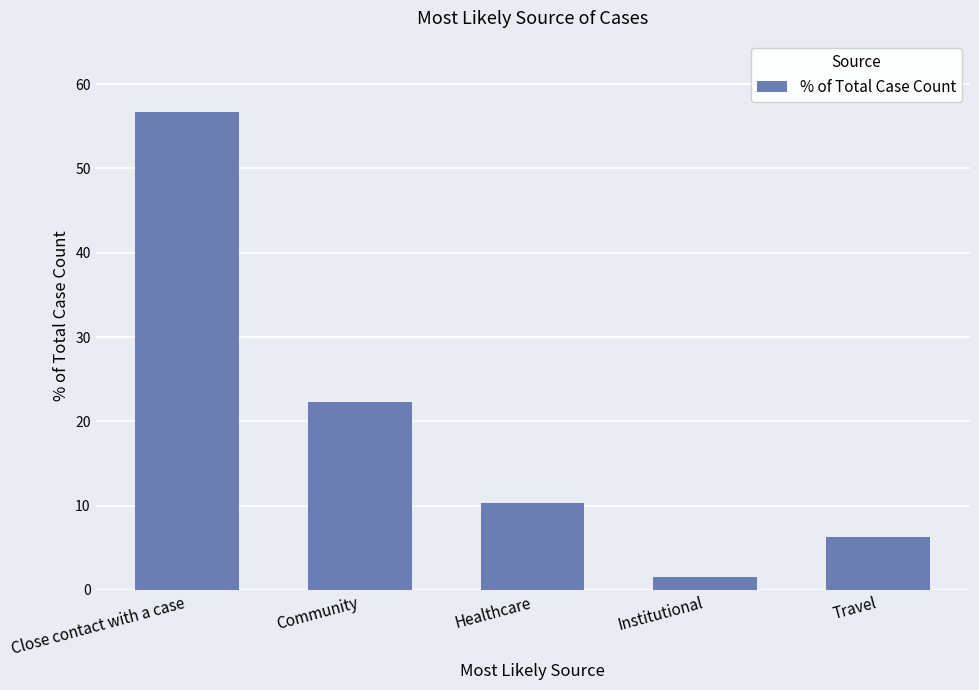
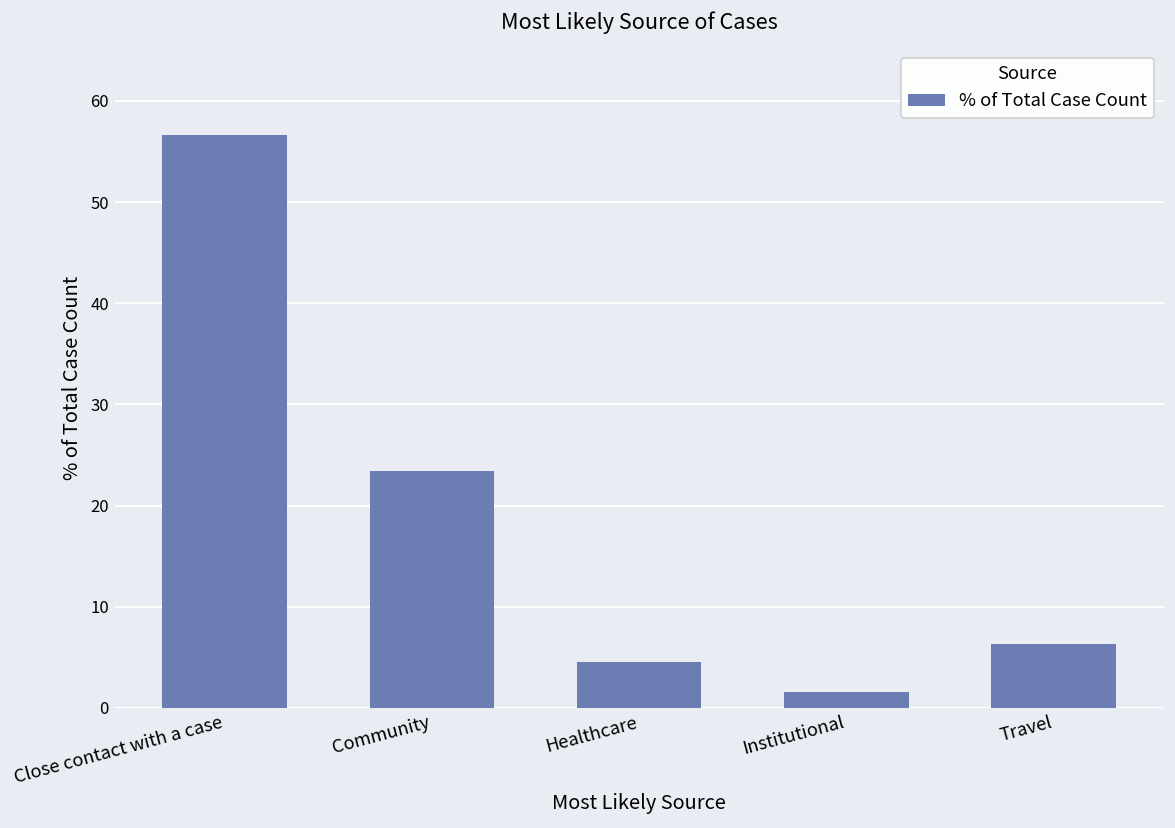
Community: 22 -> 23
Healthcare: 10 -> 4
